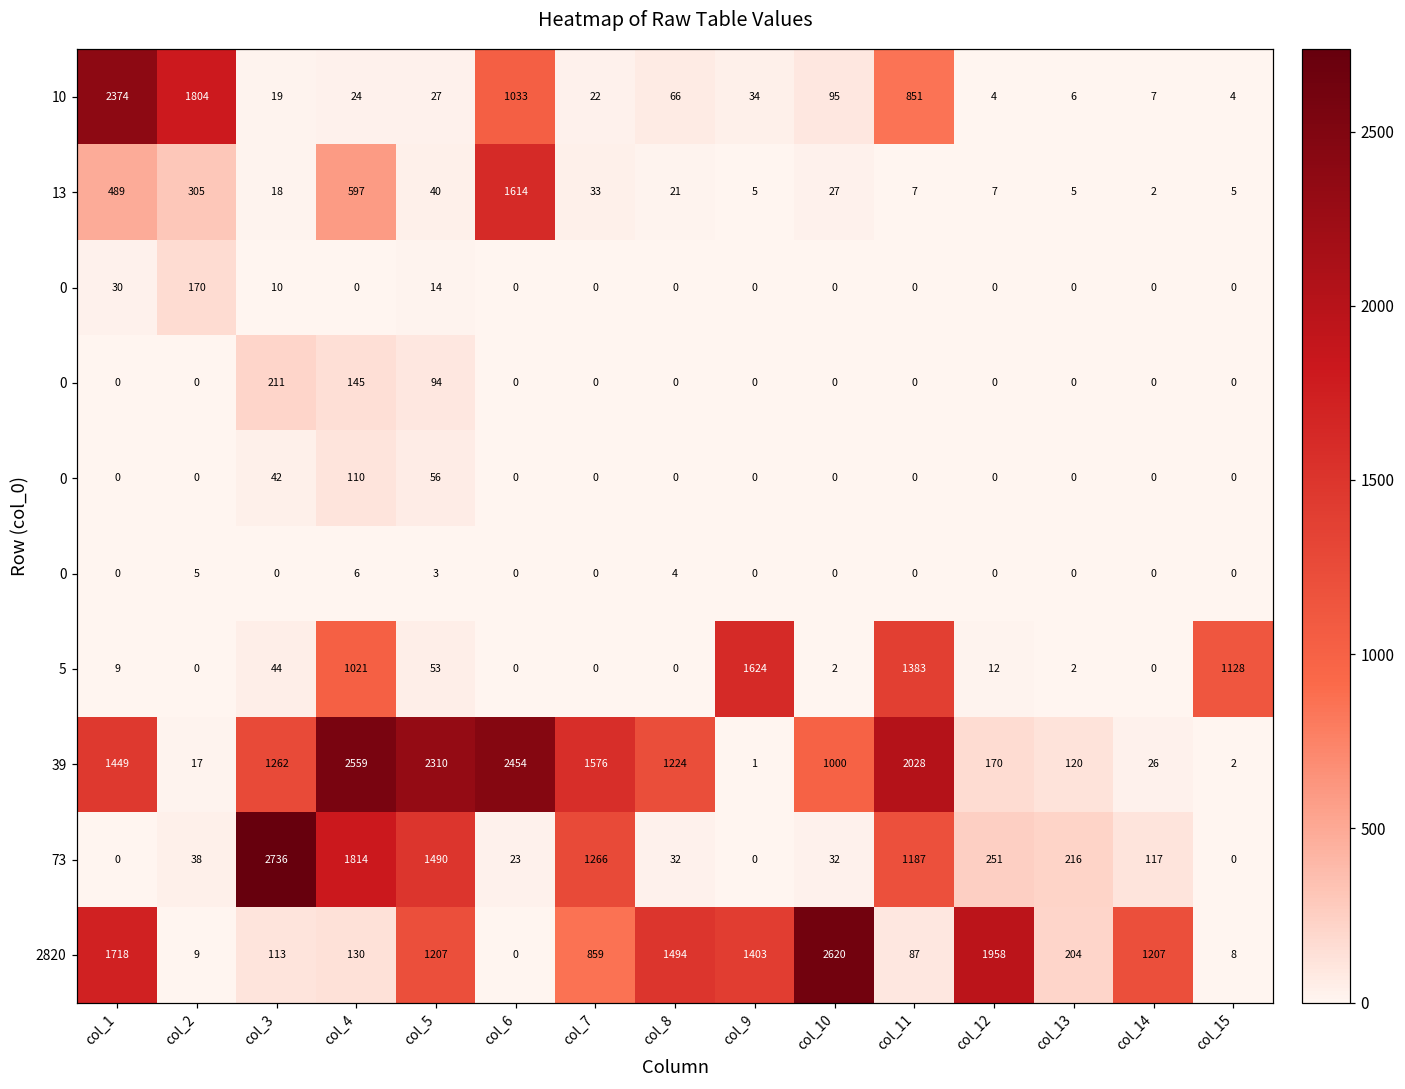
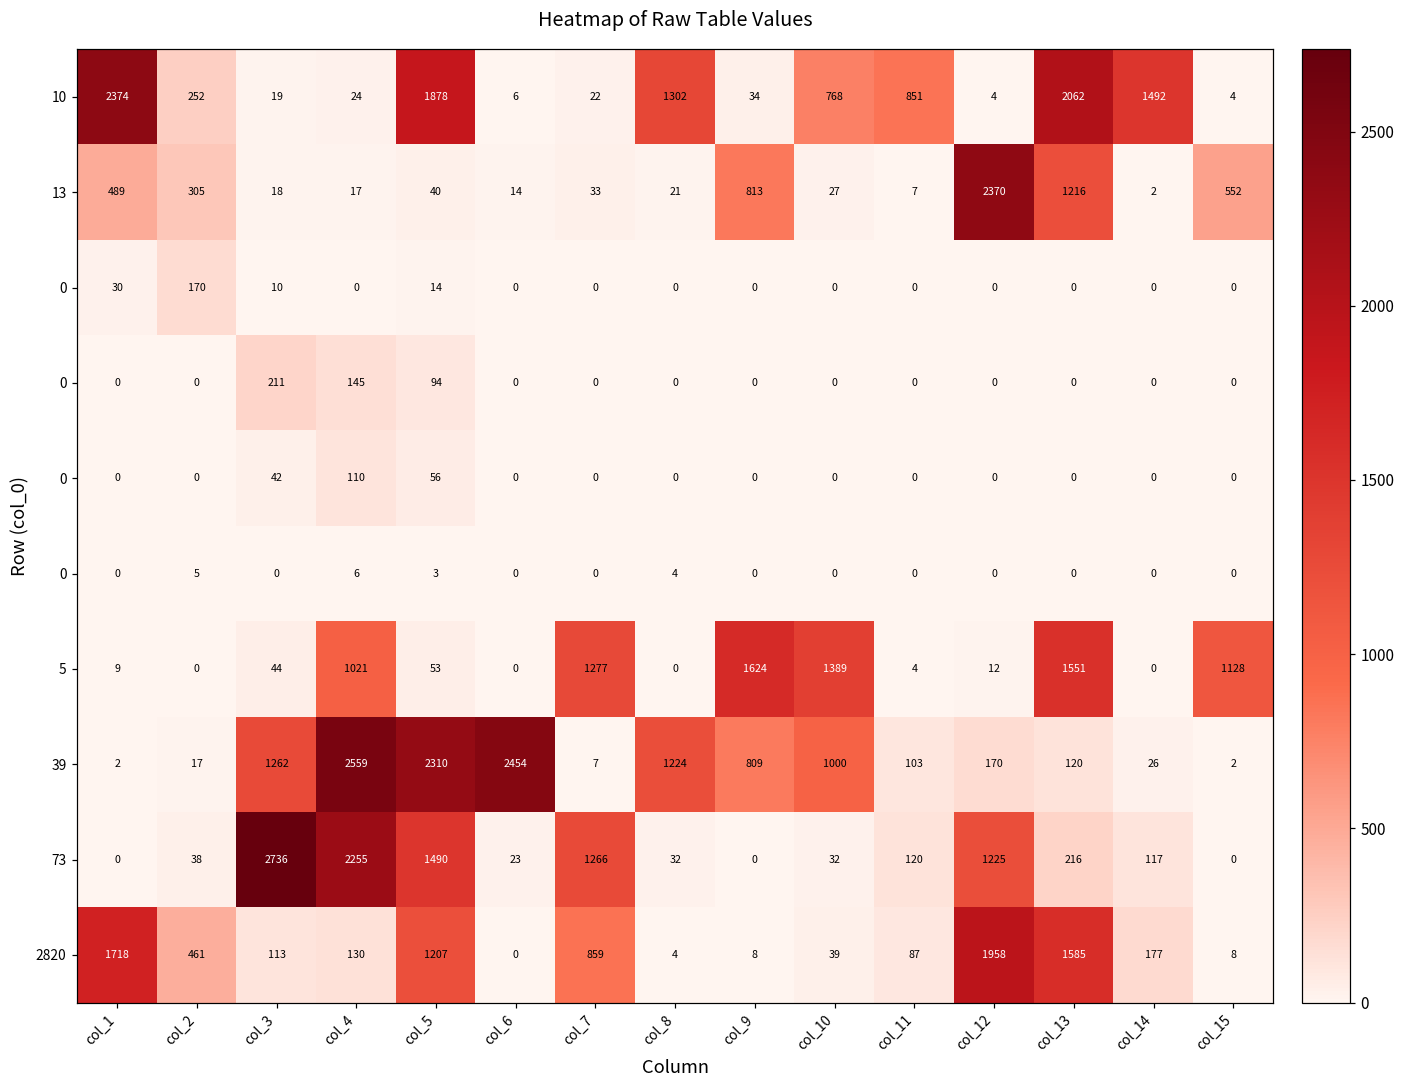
10, col_2: 1804 -> 252
10, col_5: 27 -> 1878
10, col_6: 1033 -> 6
10, col_8: 66 -> 1302
10, col_10: 95 -> 768
10, col_13: 6 -> 2062
10, col_14: 7 -> 1492
13, col_4: 597 -> 17
13, col_6: 1614 -> 14
13, col_9: 5 -> 813
13, col_12: 7 -> 2370
13, col_13: 5 -> 1216
13, col_15: 5 -> 552
5, col_7: 0 -> 1277
5, col_10: 2 -> 1389
5, col_11: 1383 -> 4
5, col_13: 2 -> 1551
39, col_1: 1449 -> 2
39, col_7: 1576 -> 7
39, col_9: 1 -> 809
39, col_11: 2028 -> 103
73, col_4: 1814 -> 2255
73, col_11: 1187 -> 120
73, col_12: 251 -> 1225
2820, col_2: 9 -> 461
2820, col_8: 1494 -> 4
2820, col_9: 1403 -> 8
2820, col_10: 2620 -> 39
2820, col_13: 204 -> 1585
2820, col_14: 1207 -> 177
